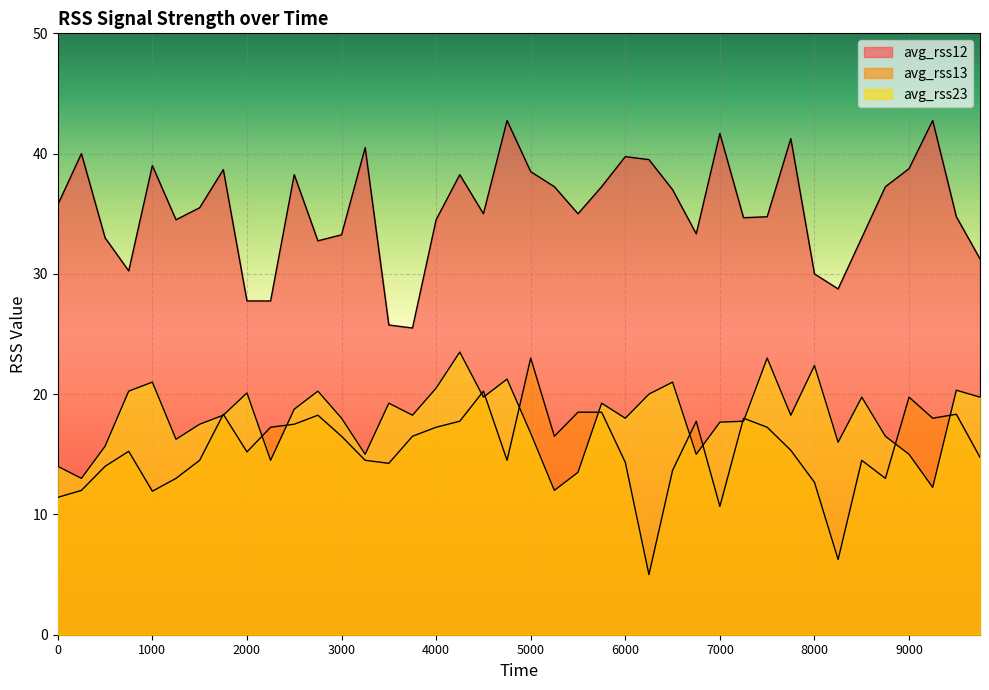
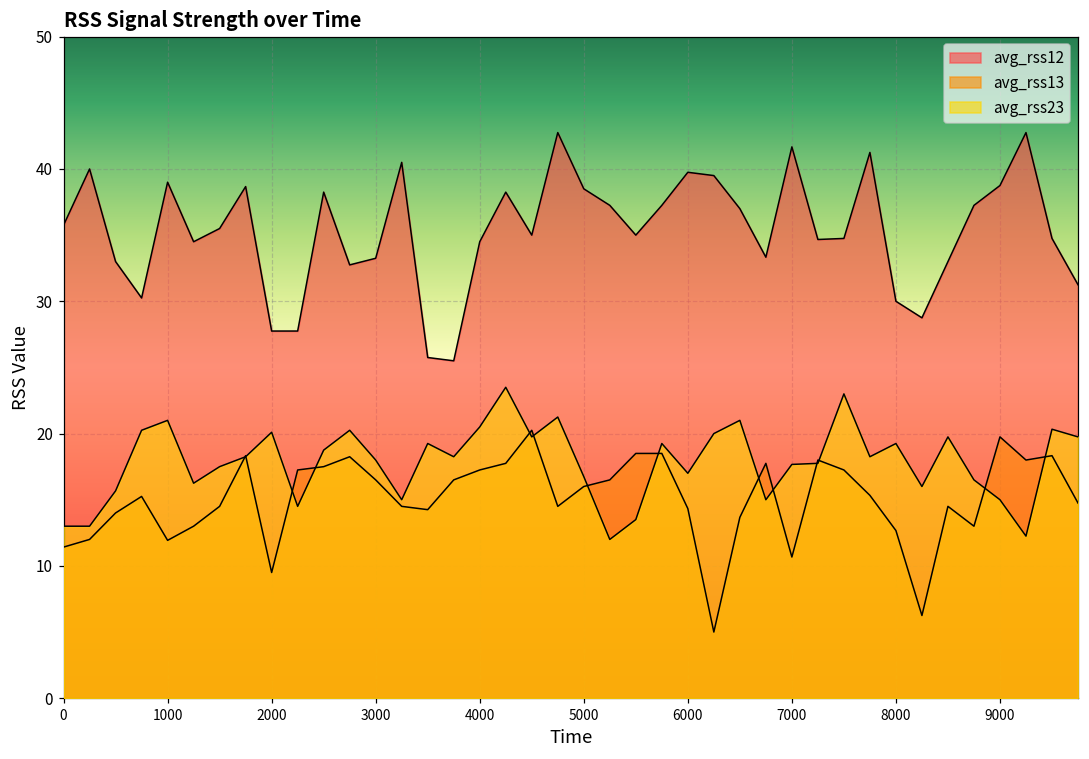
avg_rss23, 0: 14 -> 13
avg_rss13, 2000: 15.2 -> 9.5
avg_rss13, 5000: 23 -> 16
avg_rss23, 6000: 18 -> 17
avg_rss23, 8000: 22.4 -> 19.3
